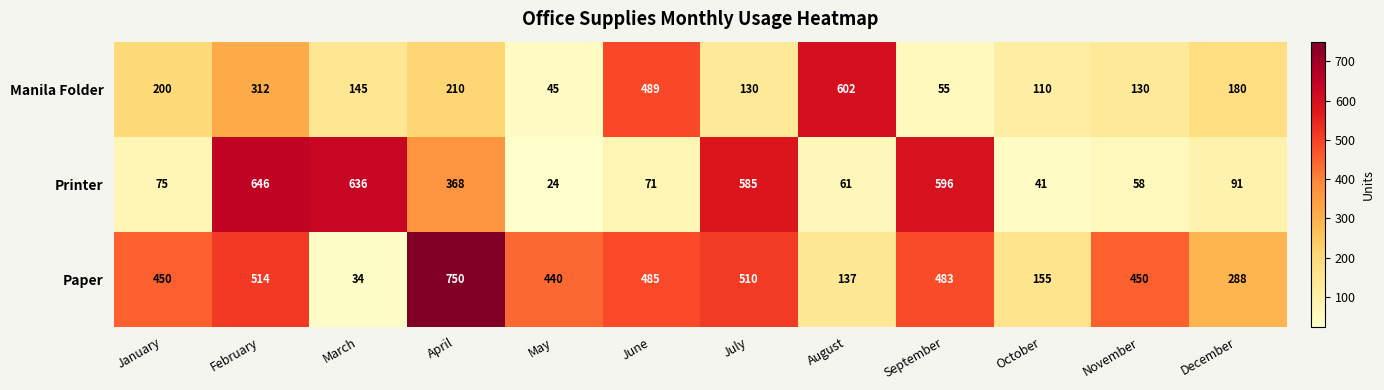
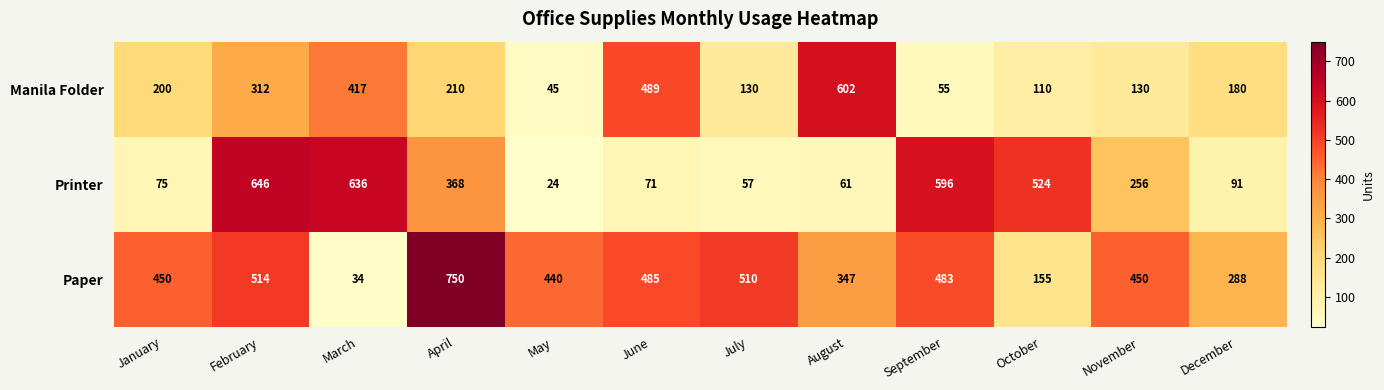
Manila Folder, March: 145 -> 417
Printer, July: 585 -> 57
Printer, October: 41 -> 524
Printer, November: 58 -> 256
Paper, August: 137 -> 347
